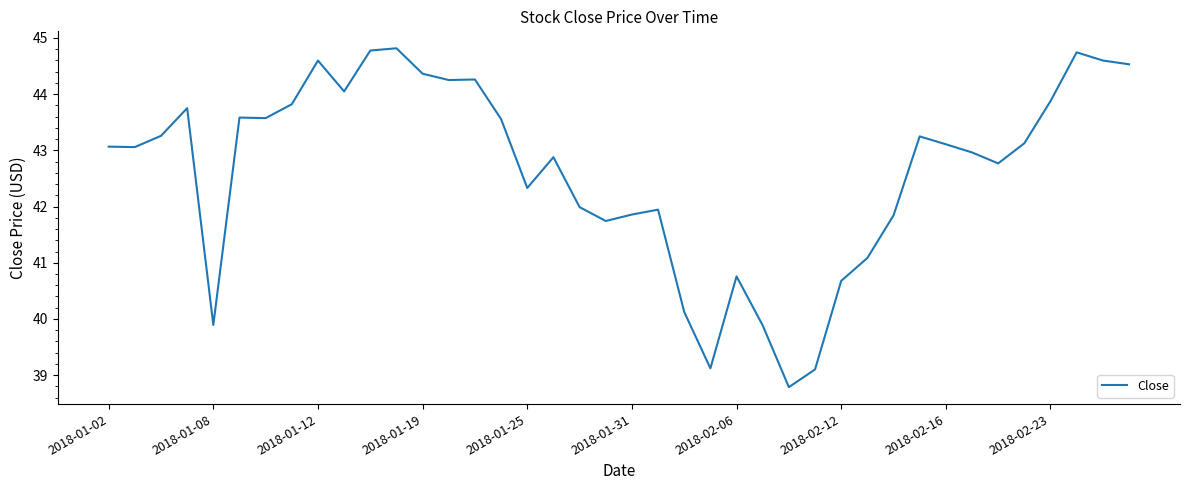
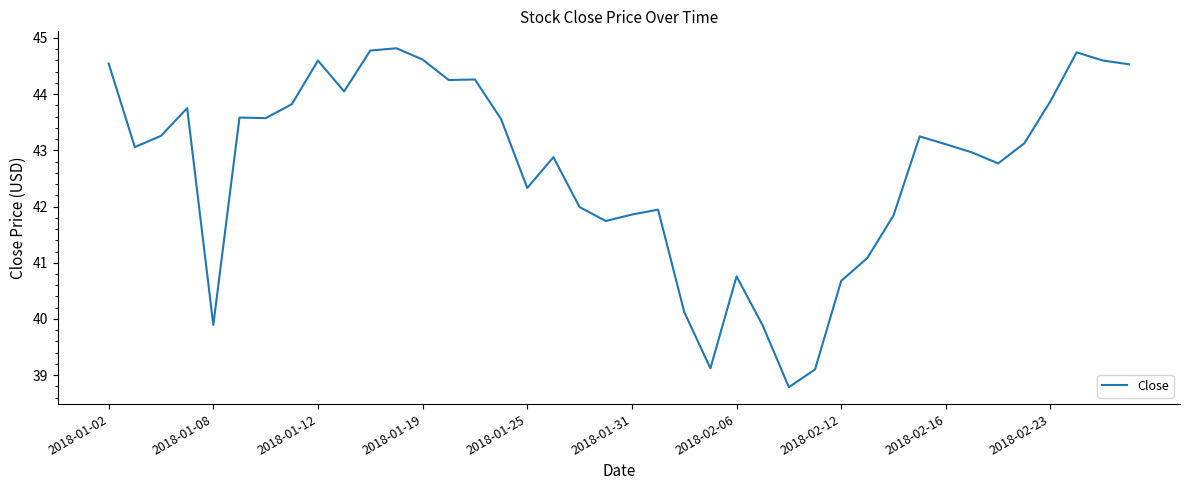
2018-01-02: 43.1 -> 44.5
2018-01-19: 44.4 -> 44.6
